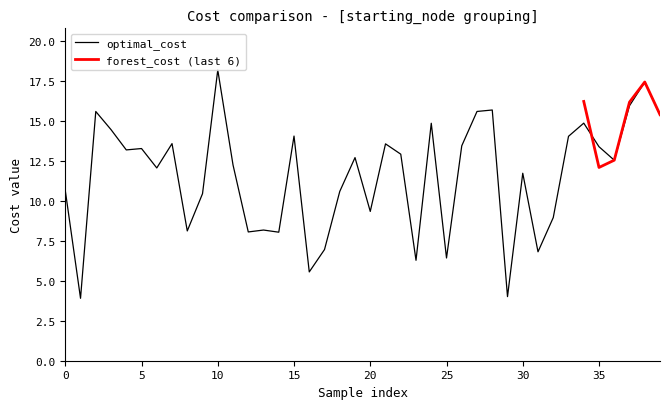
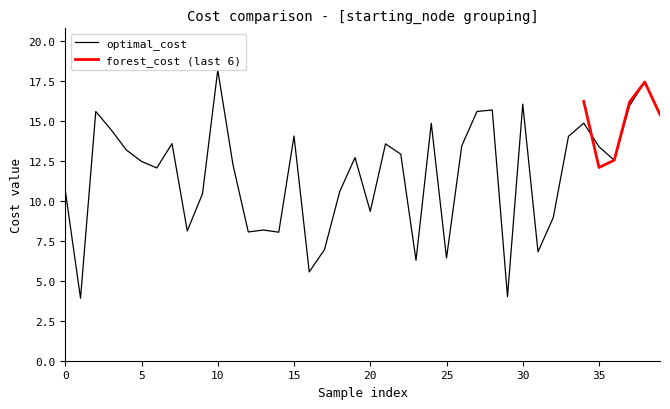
optimal_cost, 5: 13.3 -> 12.5
optimal_cost, 30: 11.7 -> 16.1
